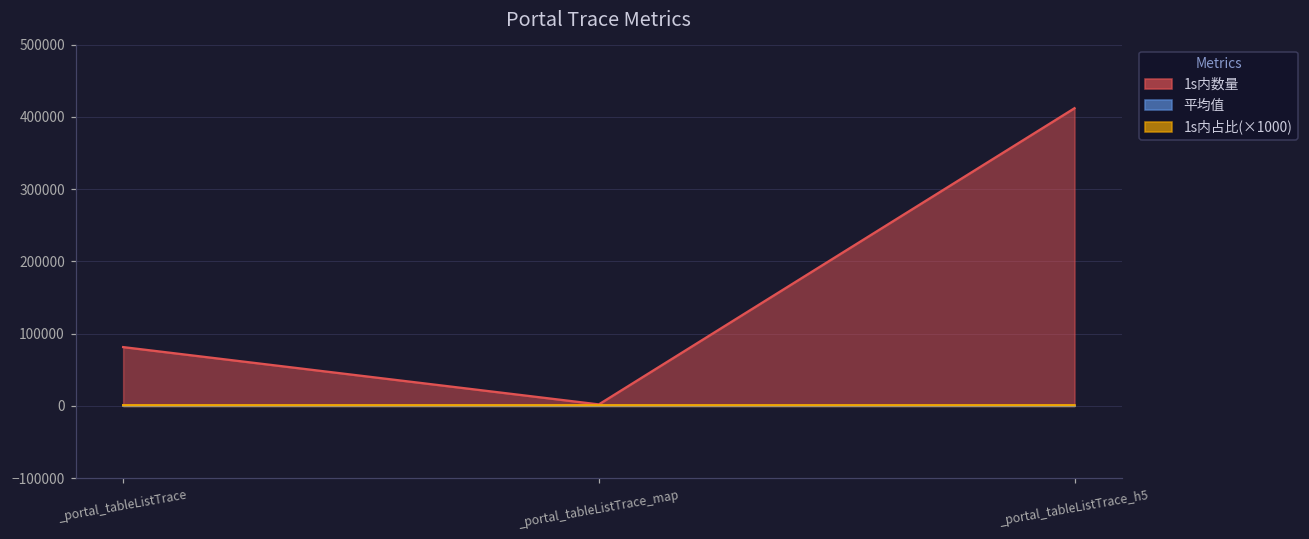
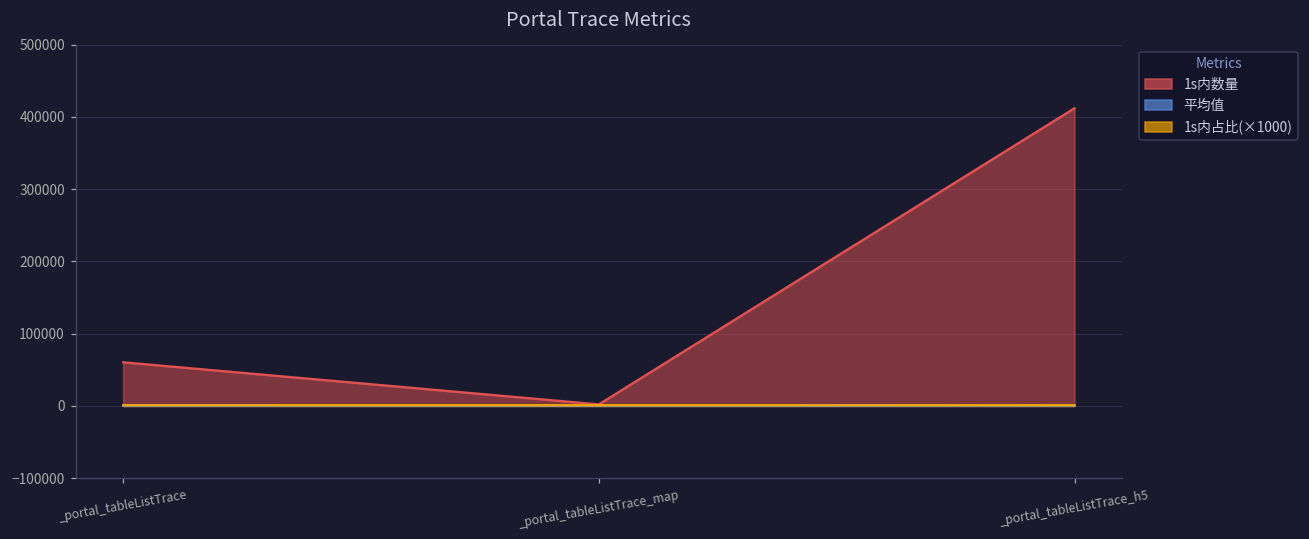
1s内数量, _portal_tableListTrace: 80000 -> 60000
